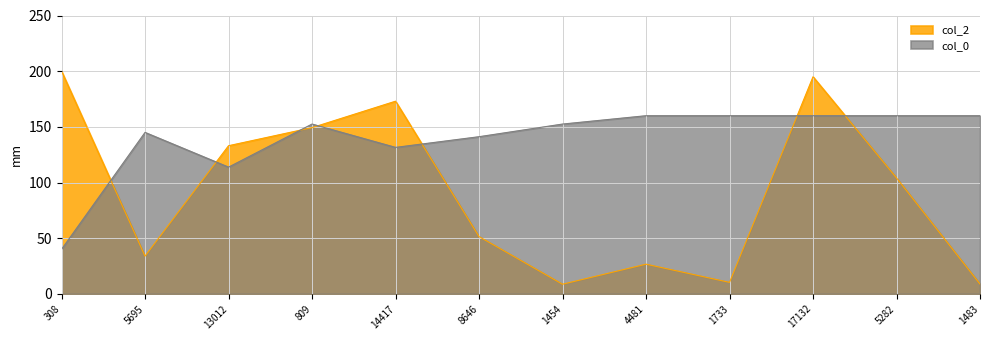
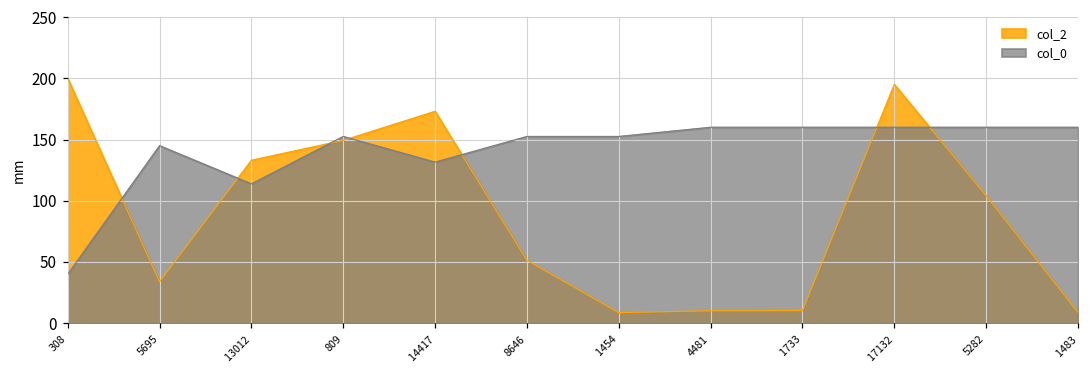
col_0, 8646: 141 -> 152
col_2, 4481: 27 -> 10
